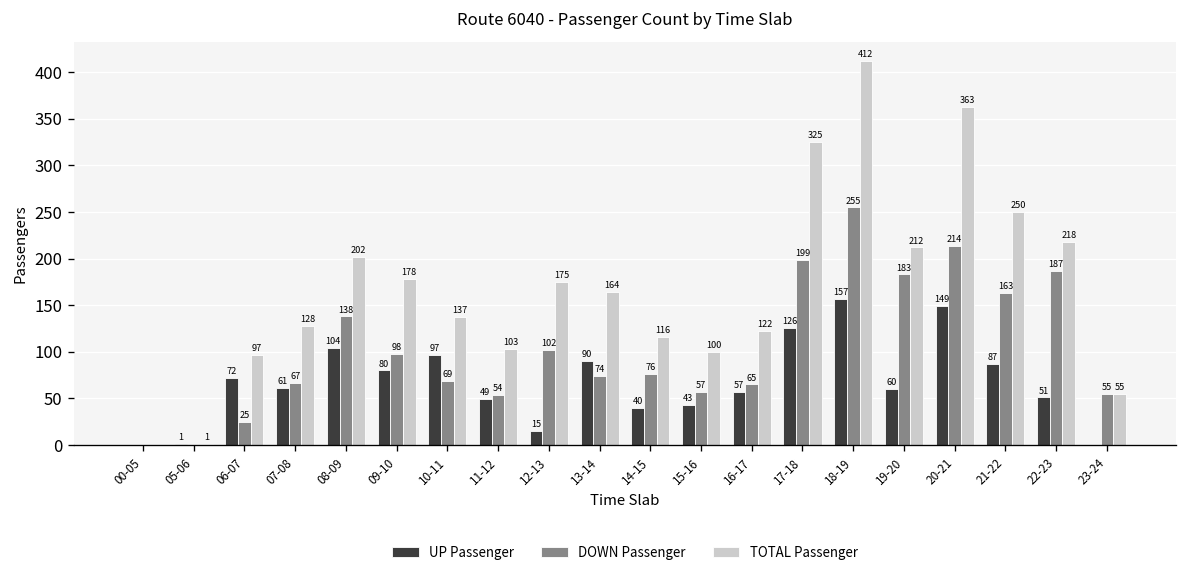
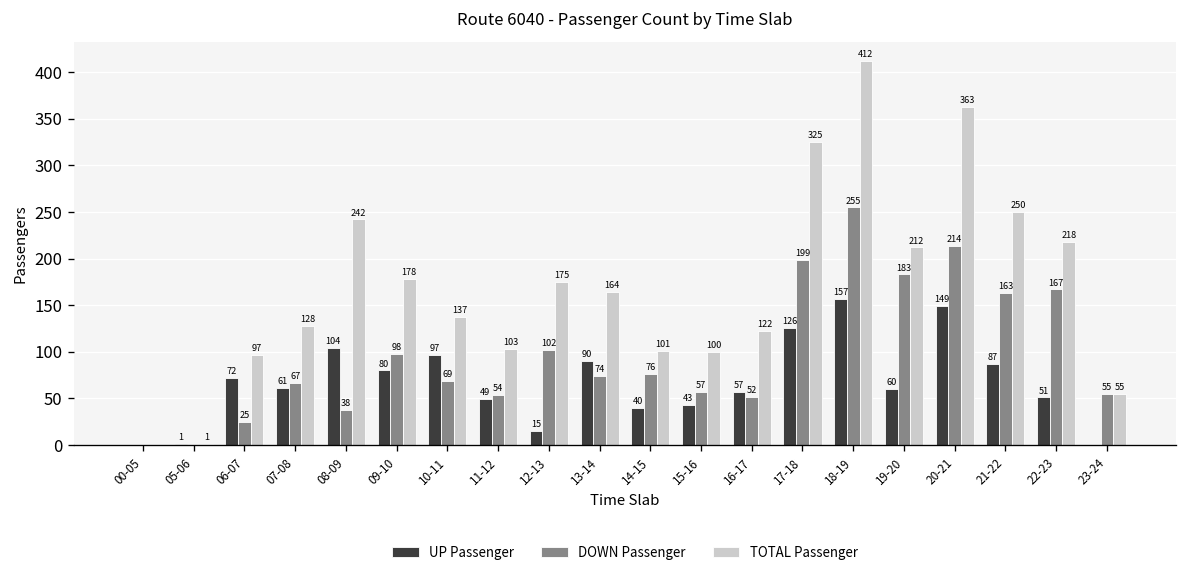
DOWN Passenger, 08-09: 138 -> 38
TOTAL Passenger, 08-09: 202 -> 242
TOTAL Passenger, 14-15: 116 -> 101
DOWN Passenger, 16-17: 65 -> 52
DOWN Passenger, 22-23: 187 -> 167
